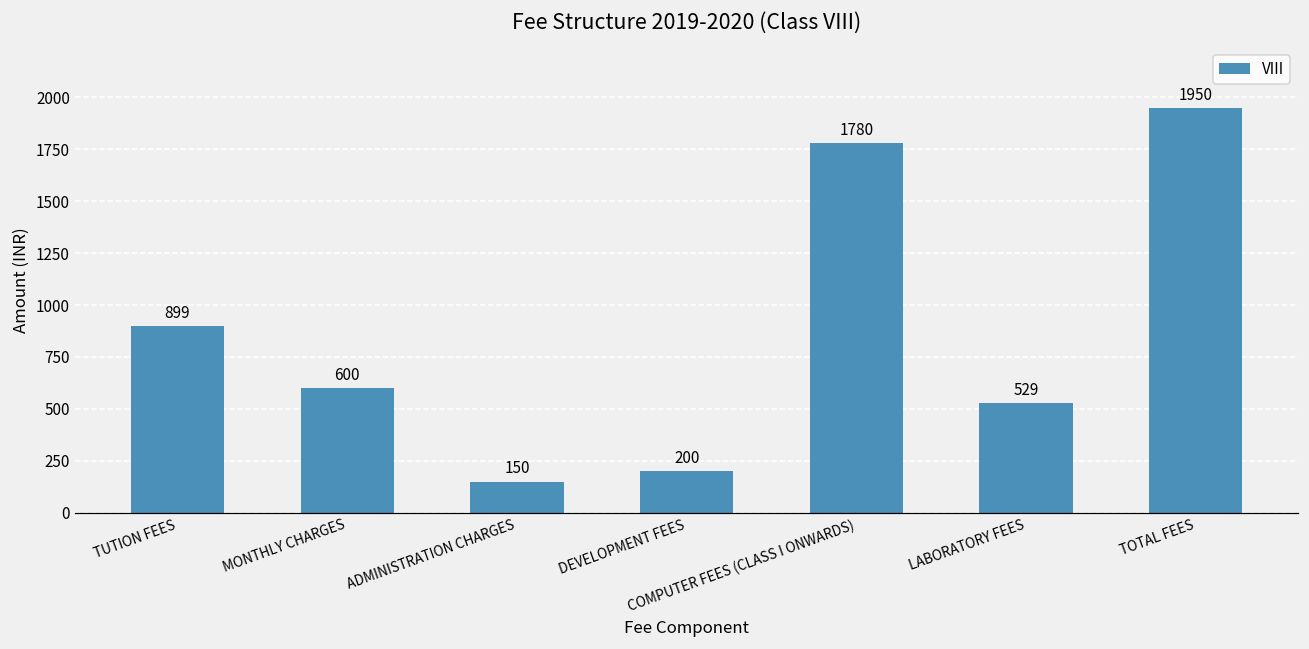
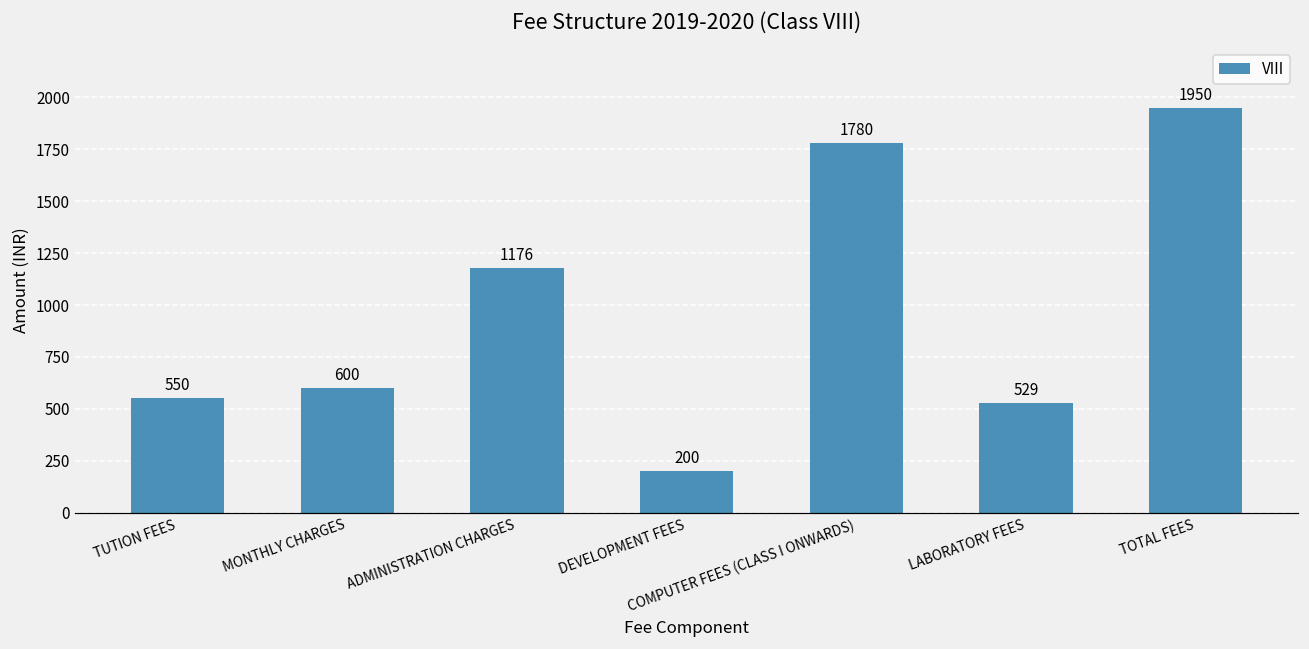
TUTION FEES: 899 -> 550
ADMINISTRATION CHARGES: 150 -> 1176
